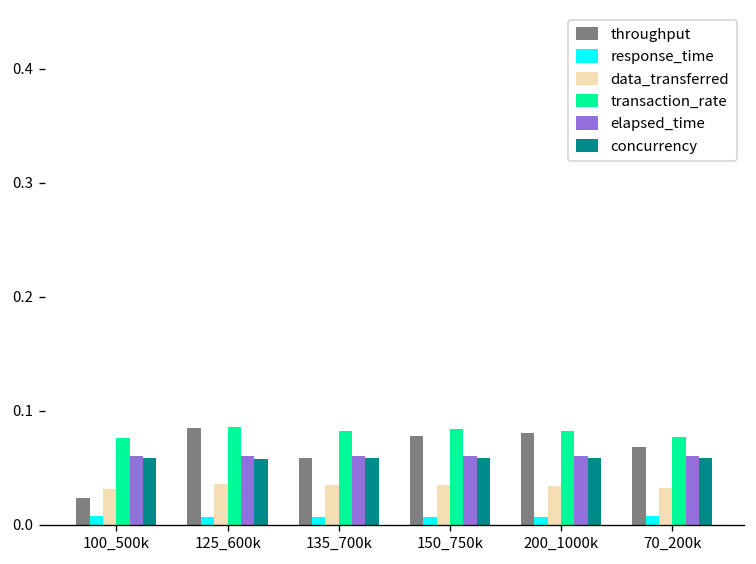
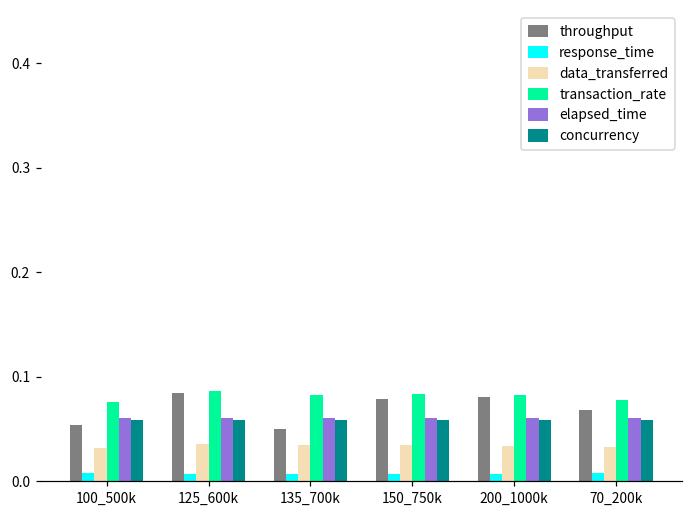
throughput, 100_500k: 0.02 -> 0.05
throughput, 135_700k: 0.06 -> 0.05
